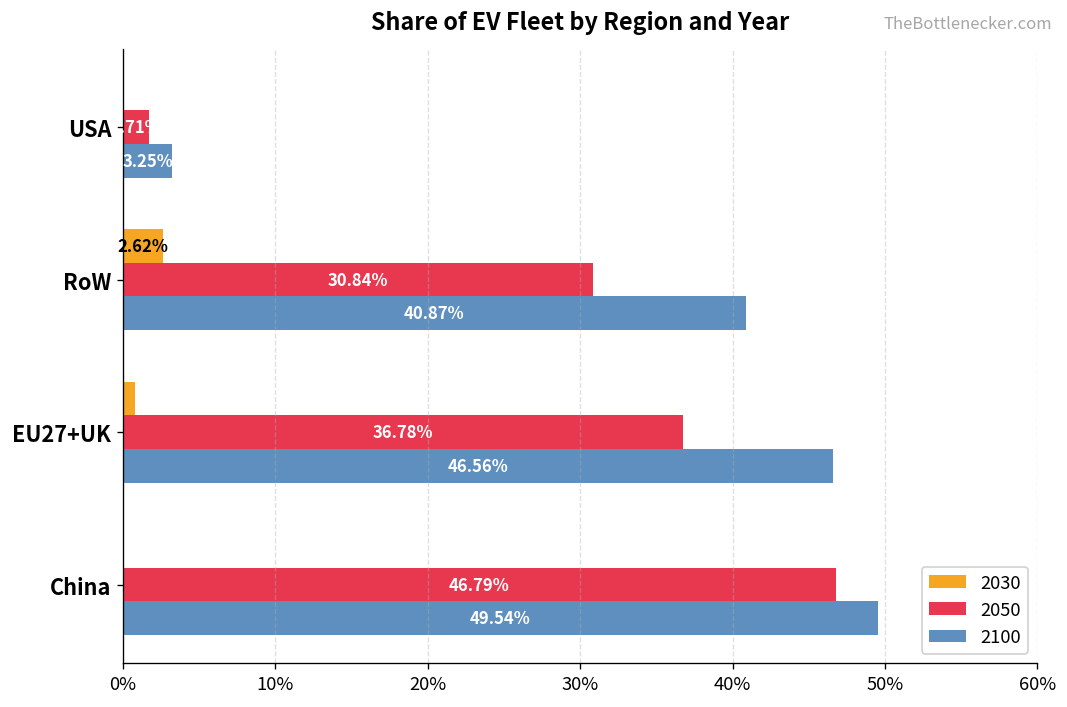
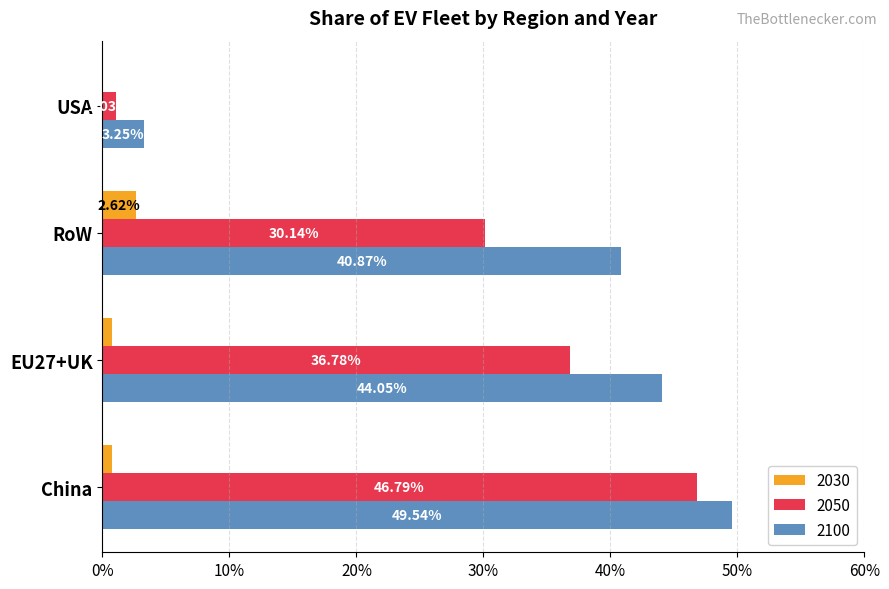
2050, USA: 1.7% -> 1.0%
2050, RoW: 30.84% -> 30.14%
2100, EU27+UK: 46.56% -> 44.05%
2030, China: 0.0% -> 0.7%
